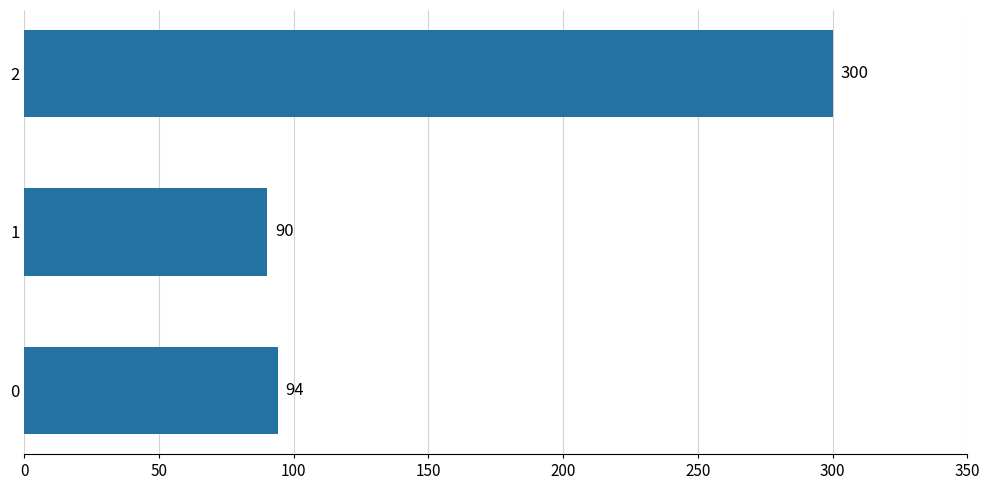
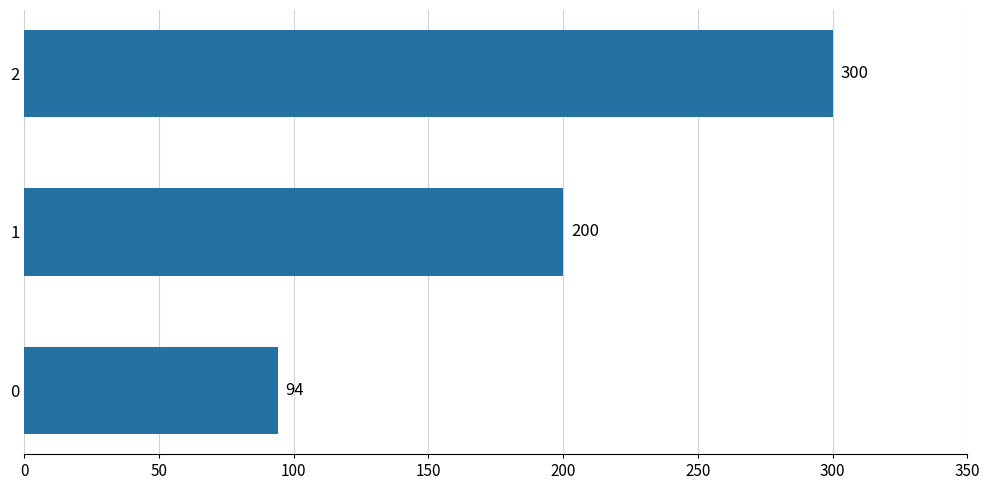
1: 90 -> 200
